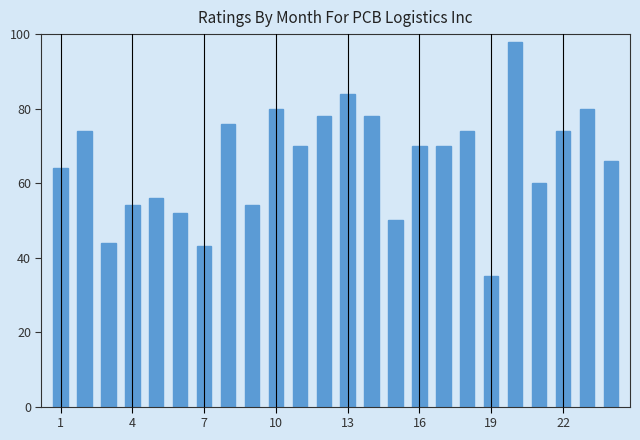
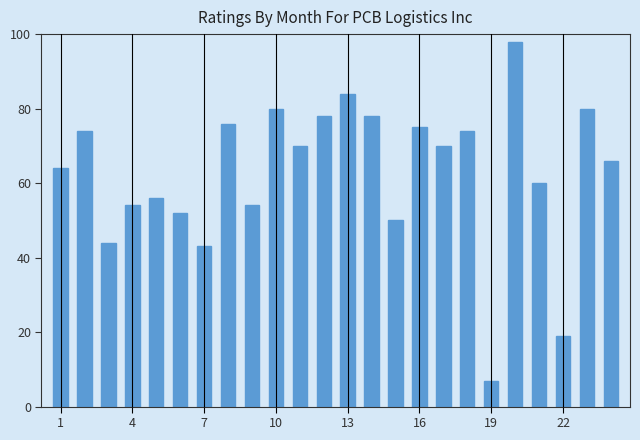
16: 70 -> 75
19: 35 -> 7
22: 74 -> 19
